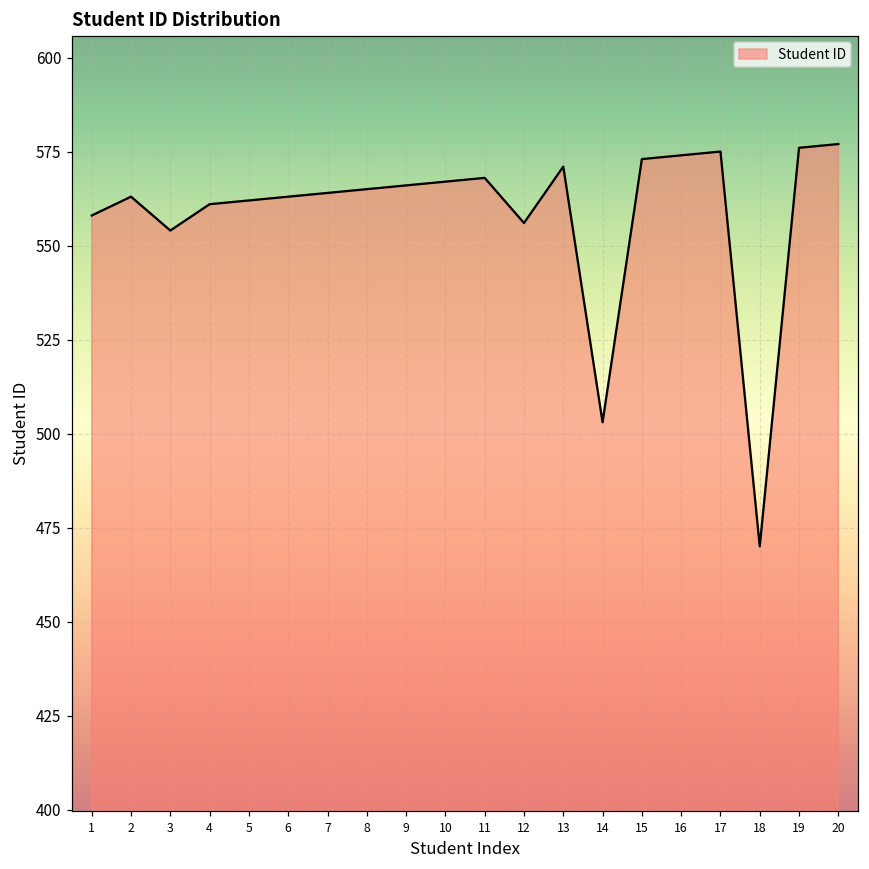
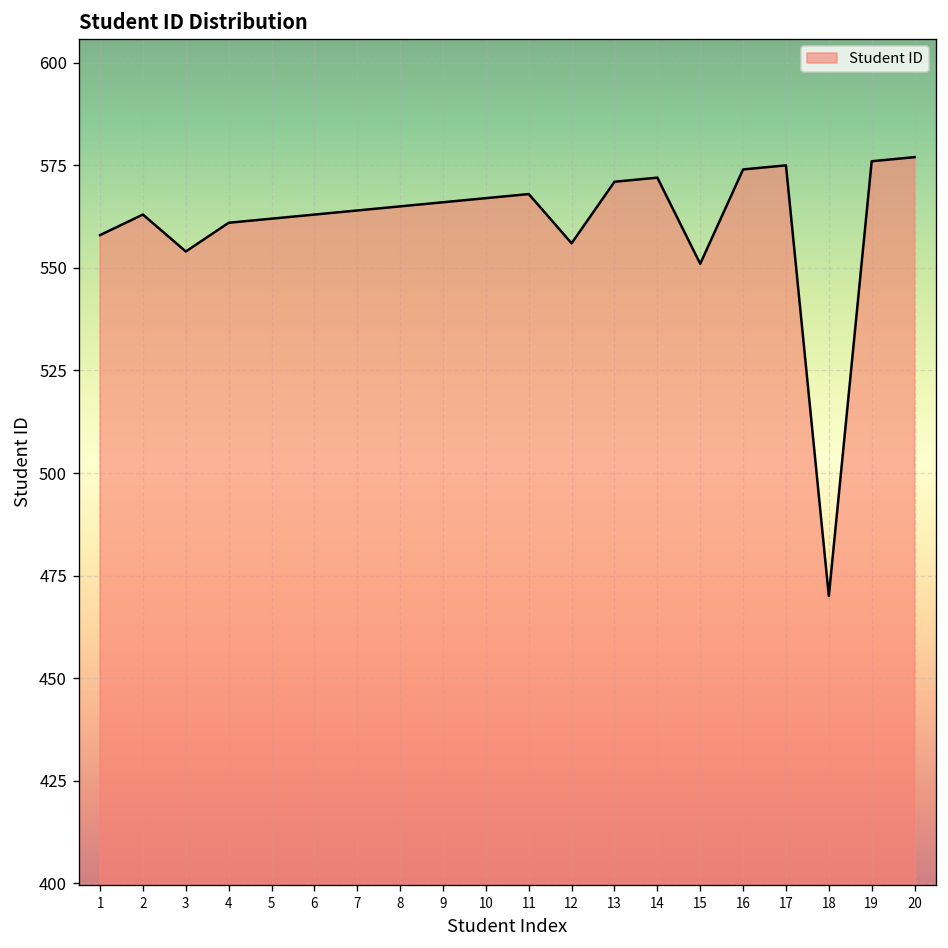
14: 503 -> 572
15: 573 -> 551
